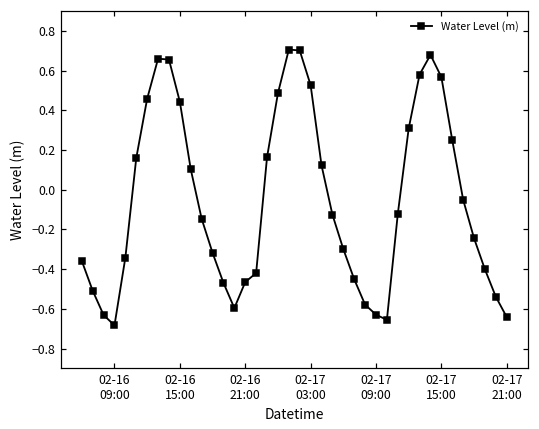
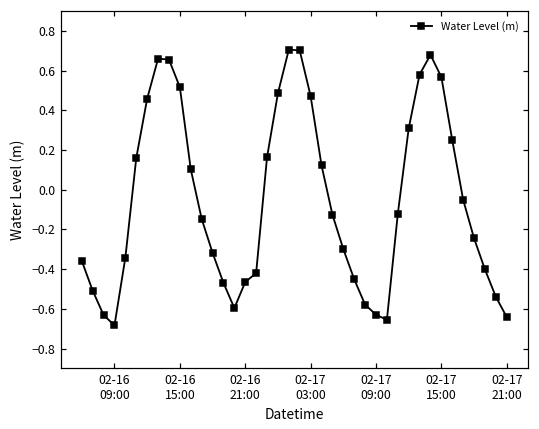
02-16 15:00: 0.44 -> 0.52
02-17 03:00: 0.53 -> 0.47
